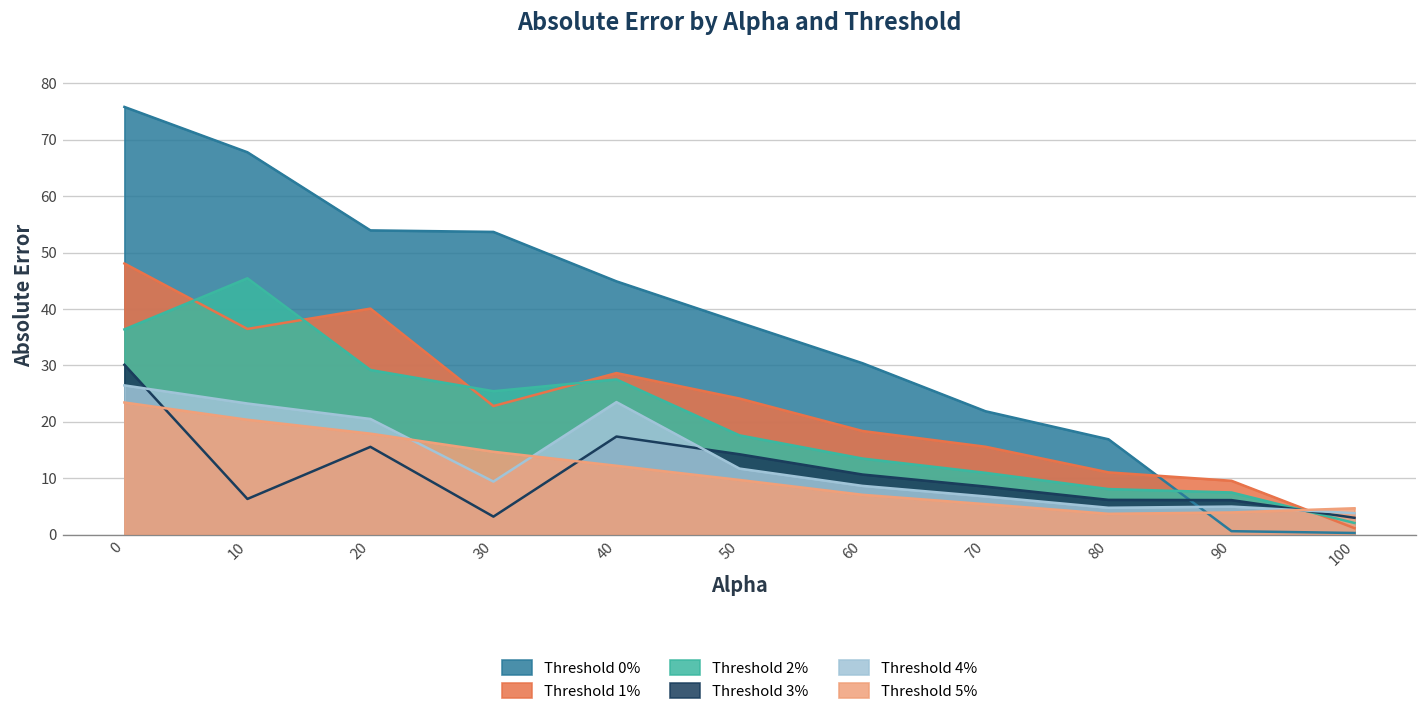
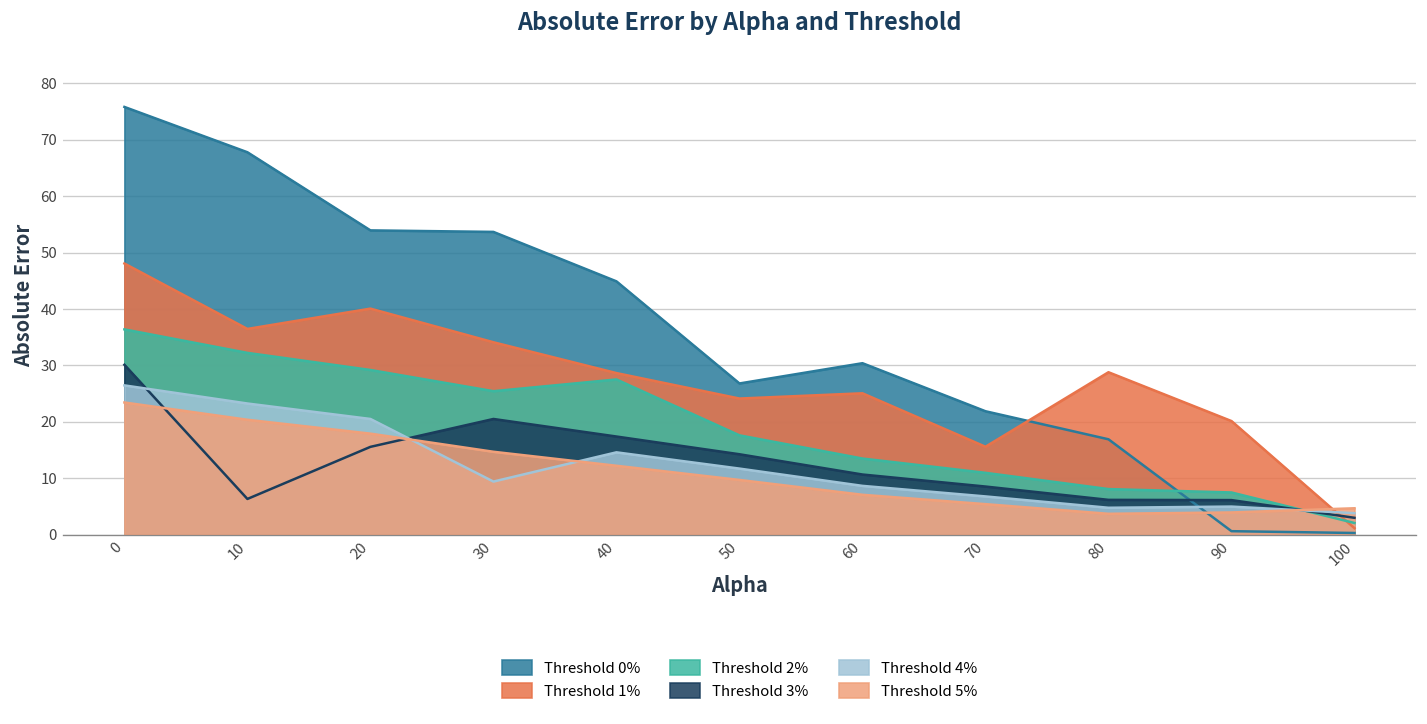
Threshold 2%, 10: 45 -> 32
Threshold 1%, 30: 23 -> 34
Threshold 3%, 30: 3 -> 21
Threshold 4%, 40: 24 -> 15
Threshold 0%, 50: 38 -> 27
Threshold 1%, 60: 18 -> 25
Threshold 1%, 80: 11 -> 29
Threshold 1%, 90: 10 -> 20
